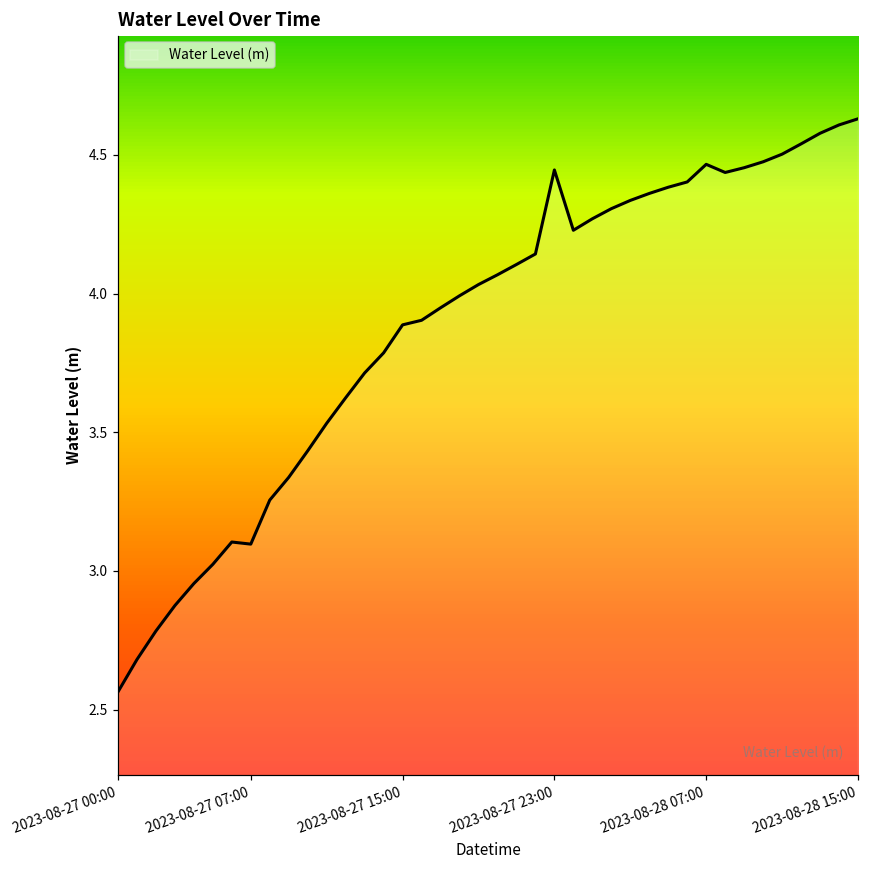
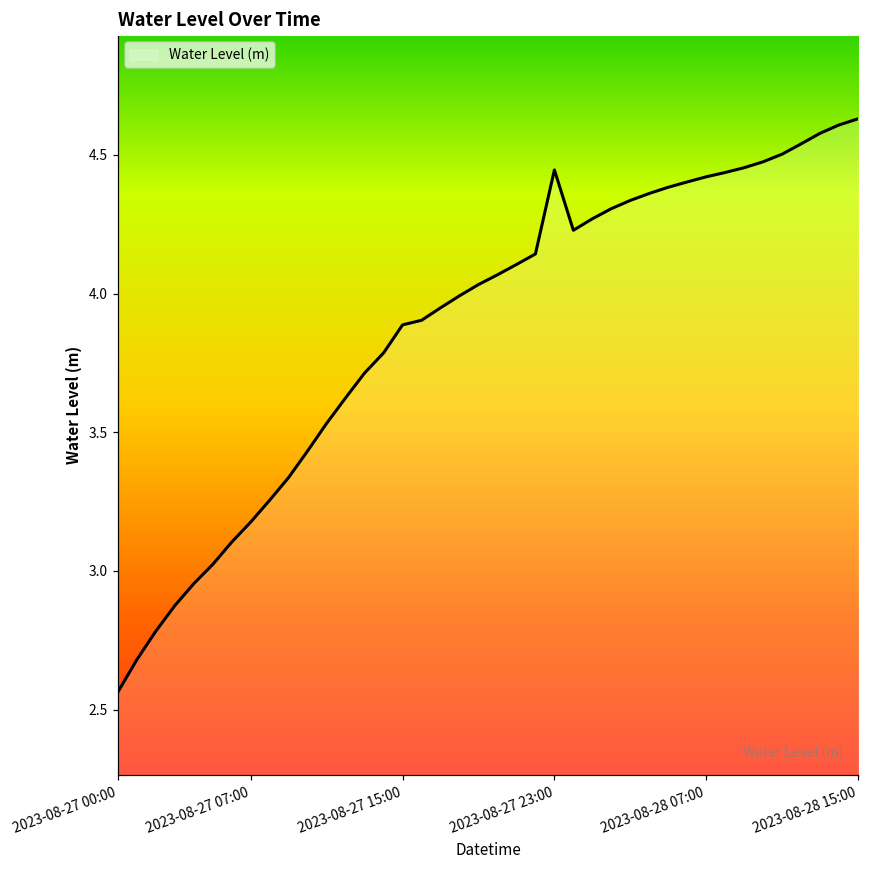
2023-08-27 07:00: 3.10 -> 3.18
2023-08-28 07:00: 4.47 -> 4.42
